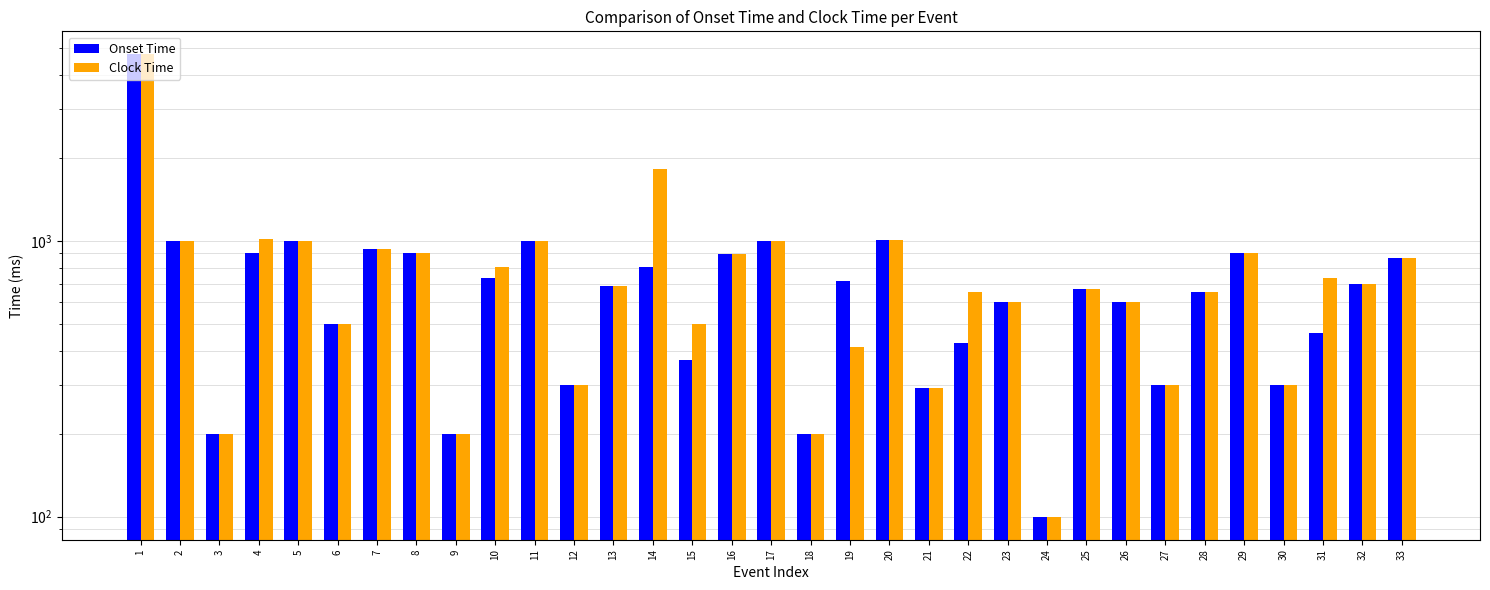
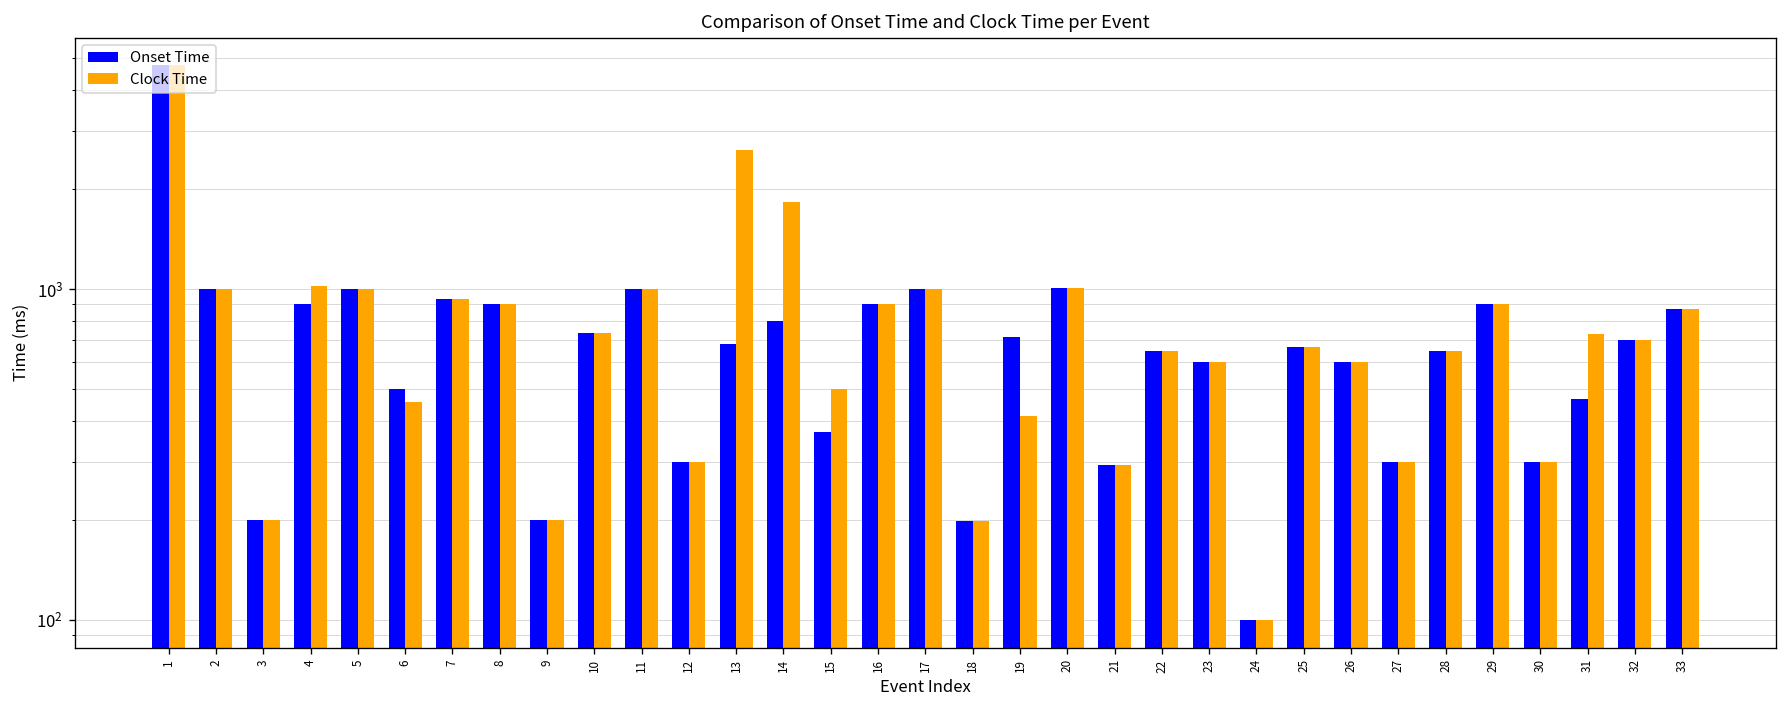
Clock Time, 6: 500 -> 460
Clock Time, 10: 810 -> 730
Clock Time, 13: 680 -> 2600
Onset Time, 22: 430 -> 650
